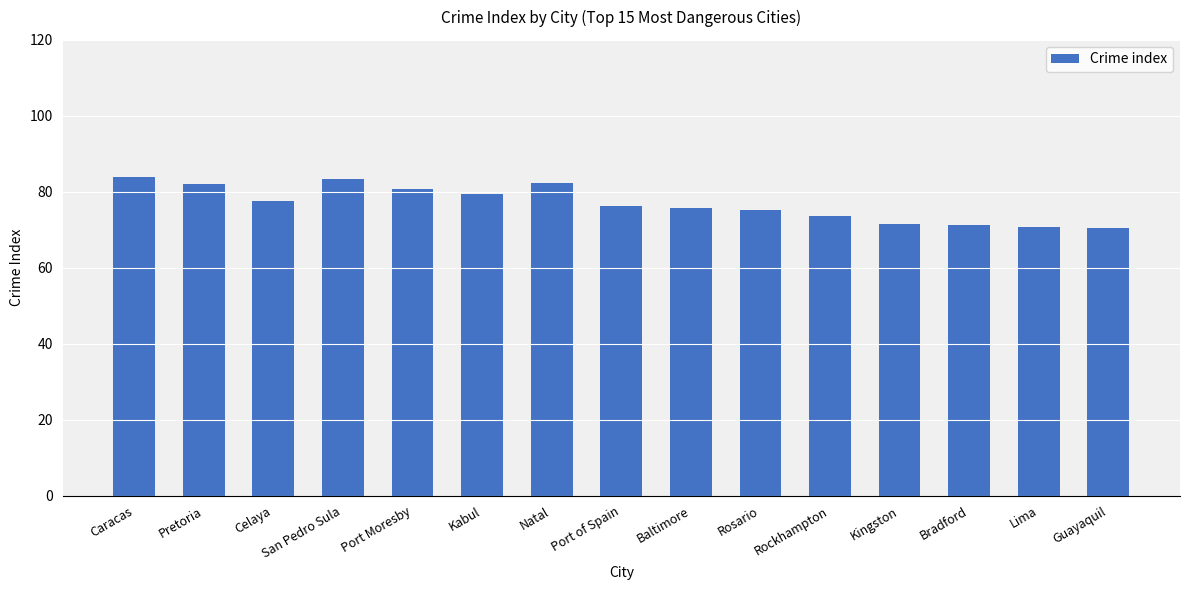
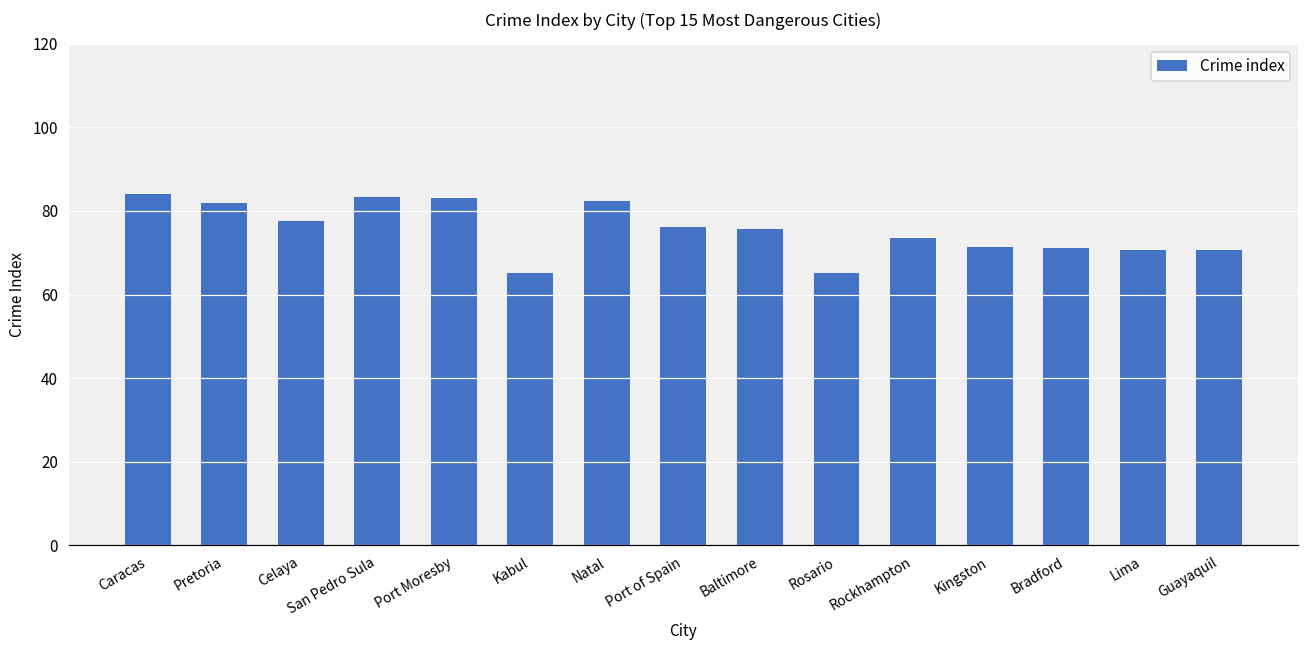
Port Moresby: 81 -> 83
Kabul: 79 -> 65
Rosario: 75 -> 65
